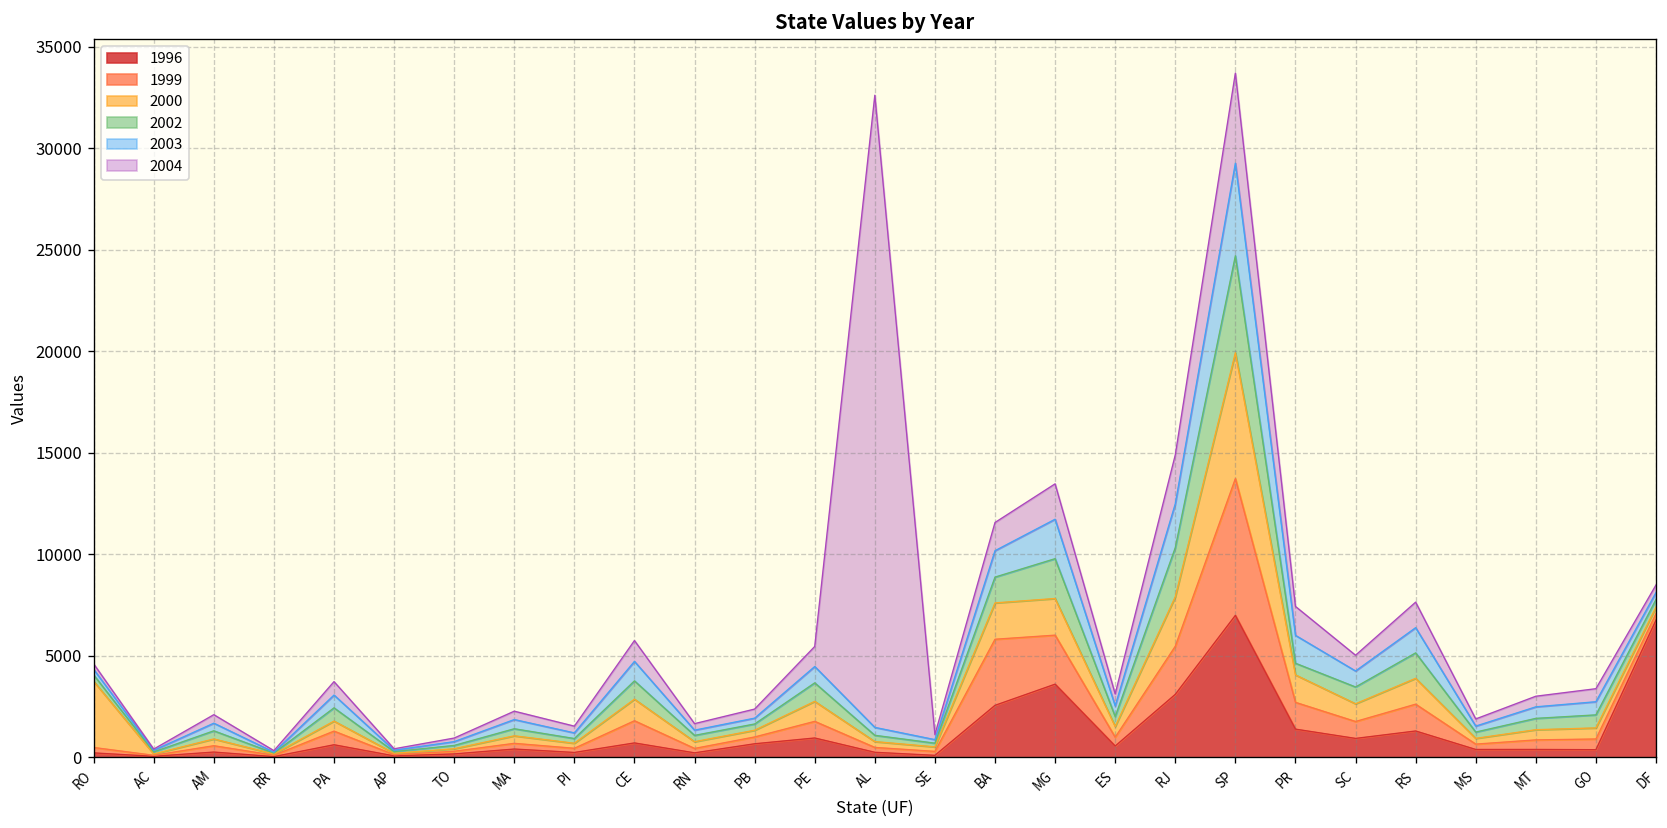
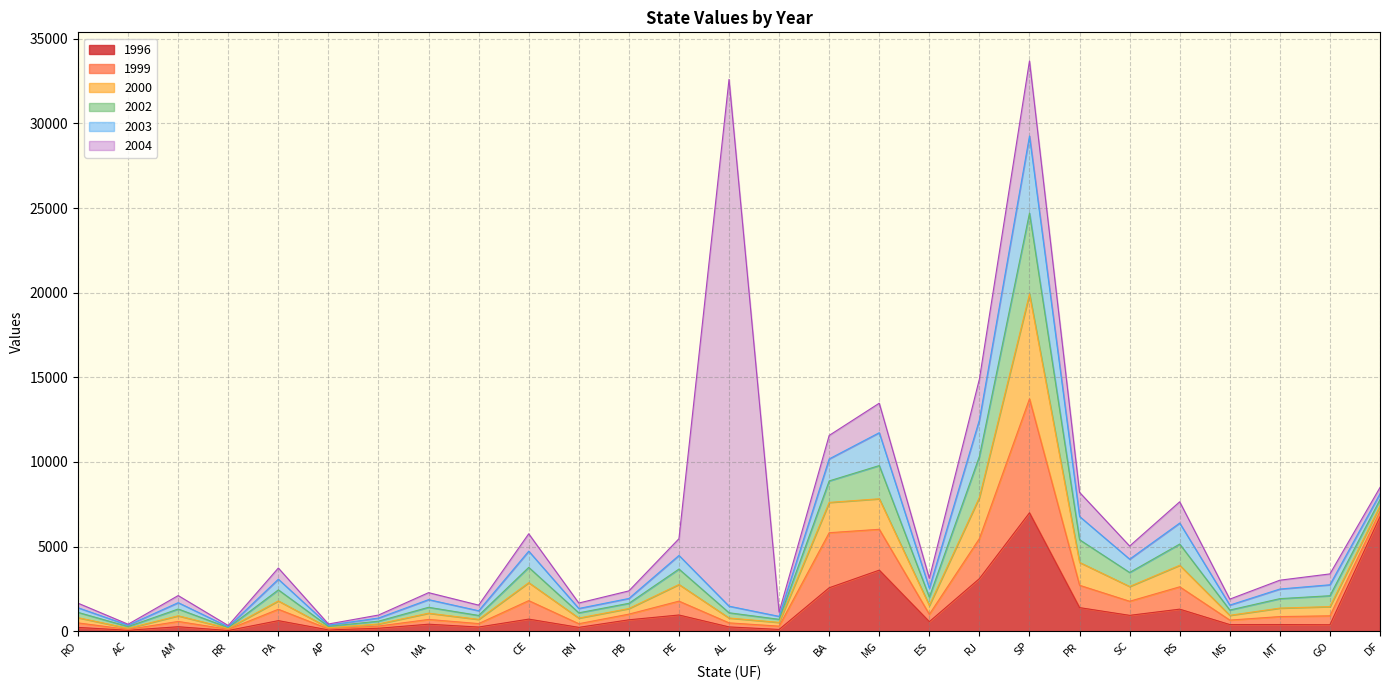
2000, RO: 3300 -> 300
2002, PR: 600 -> 1300
